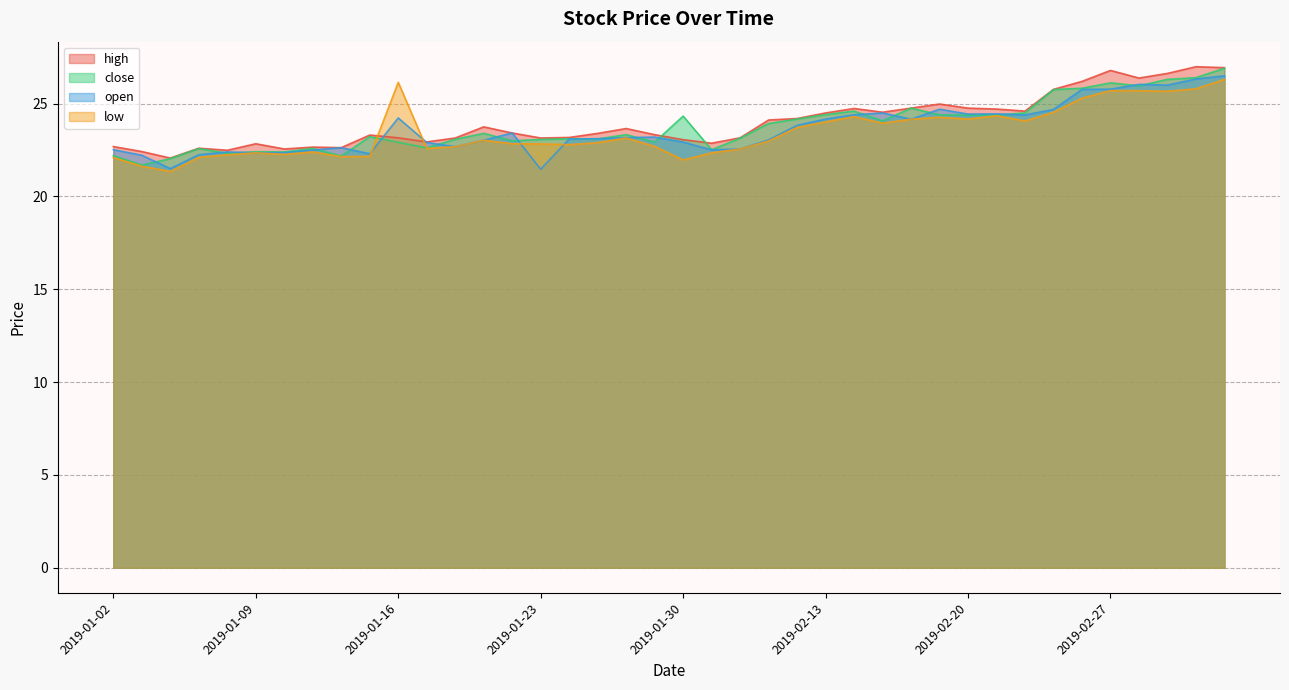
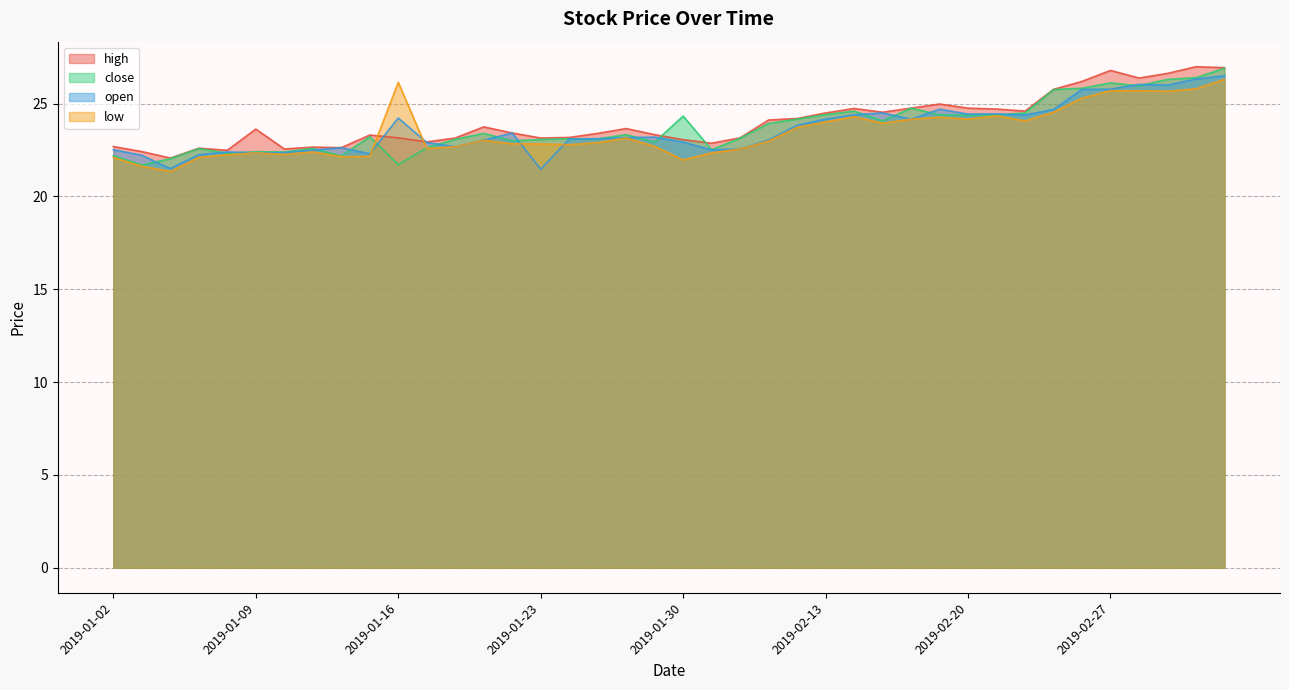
high, 2019-01-09: 22.8 -> 23.6
close, 2019-01-16: 22.9 -> 21.7
